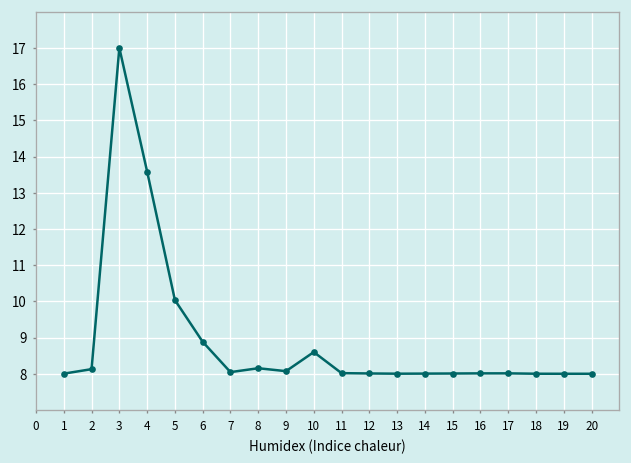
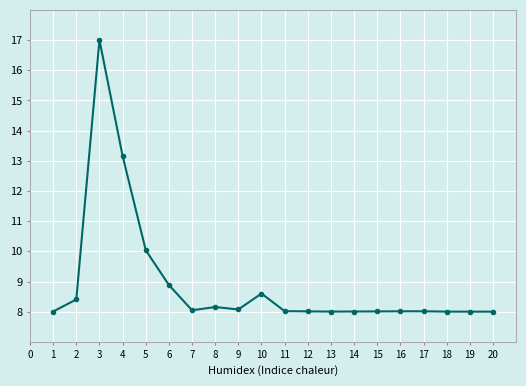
2: 8.1 -> 8.4
4: 13.6 -> 13.2
